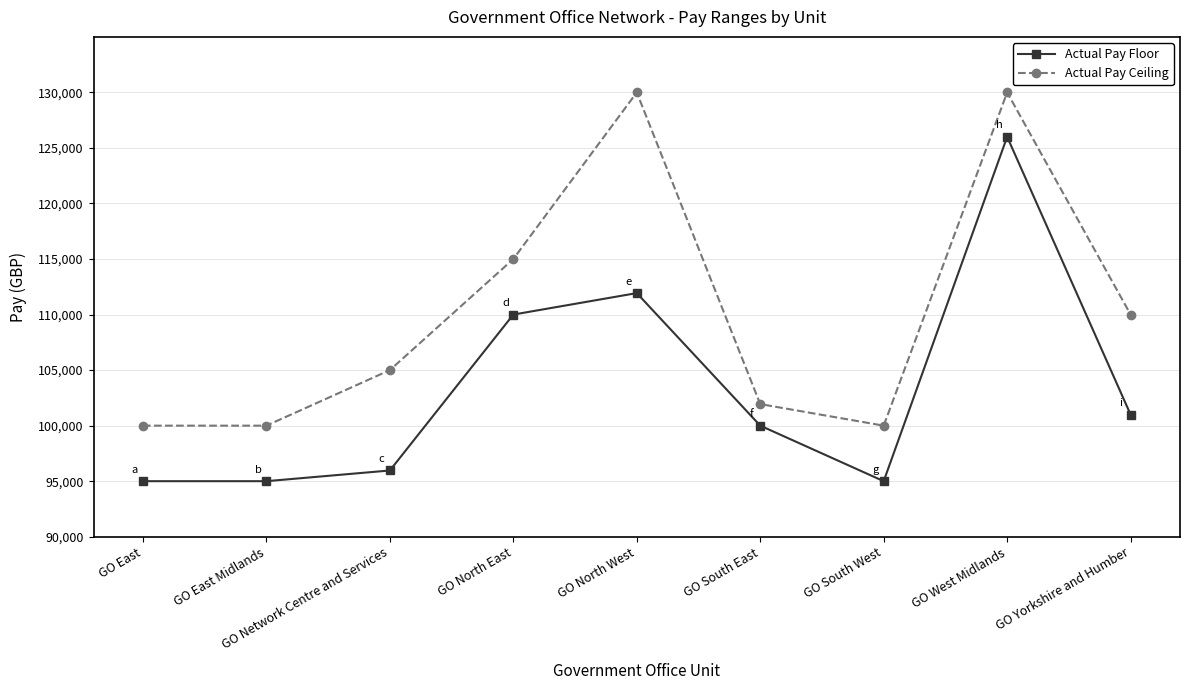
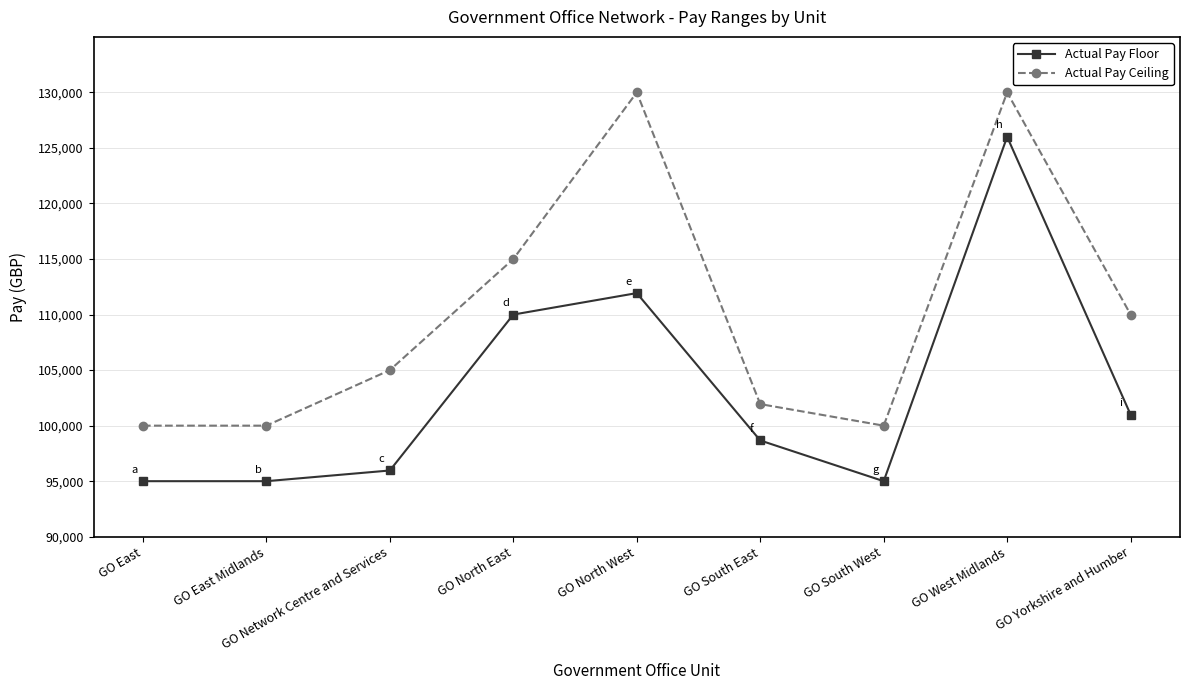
Actual Pay Floor, GO South East: 100,000 -> 98,700
